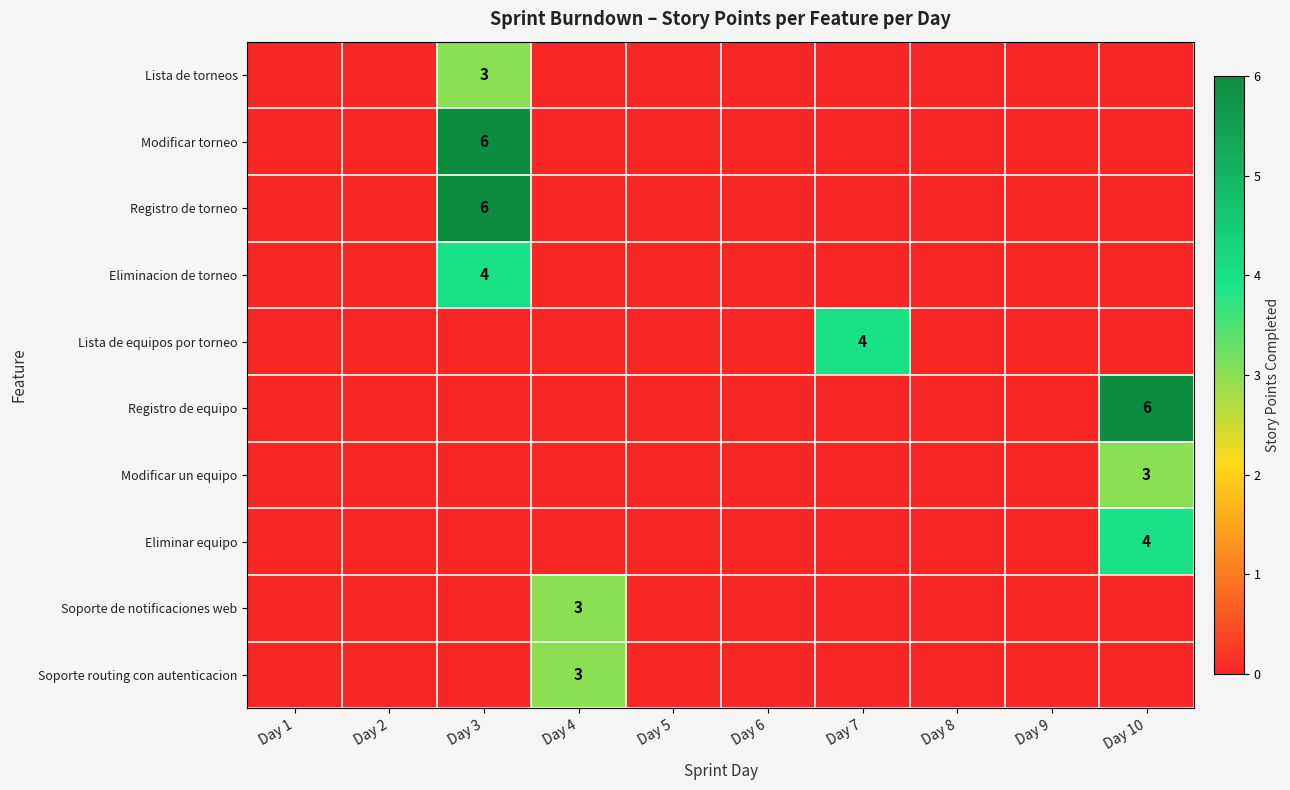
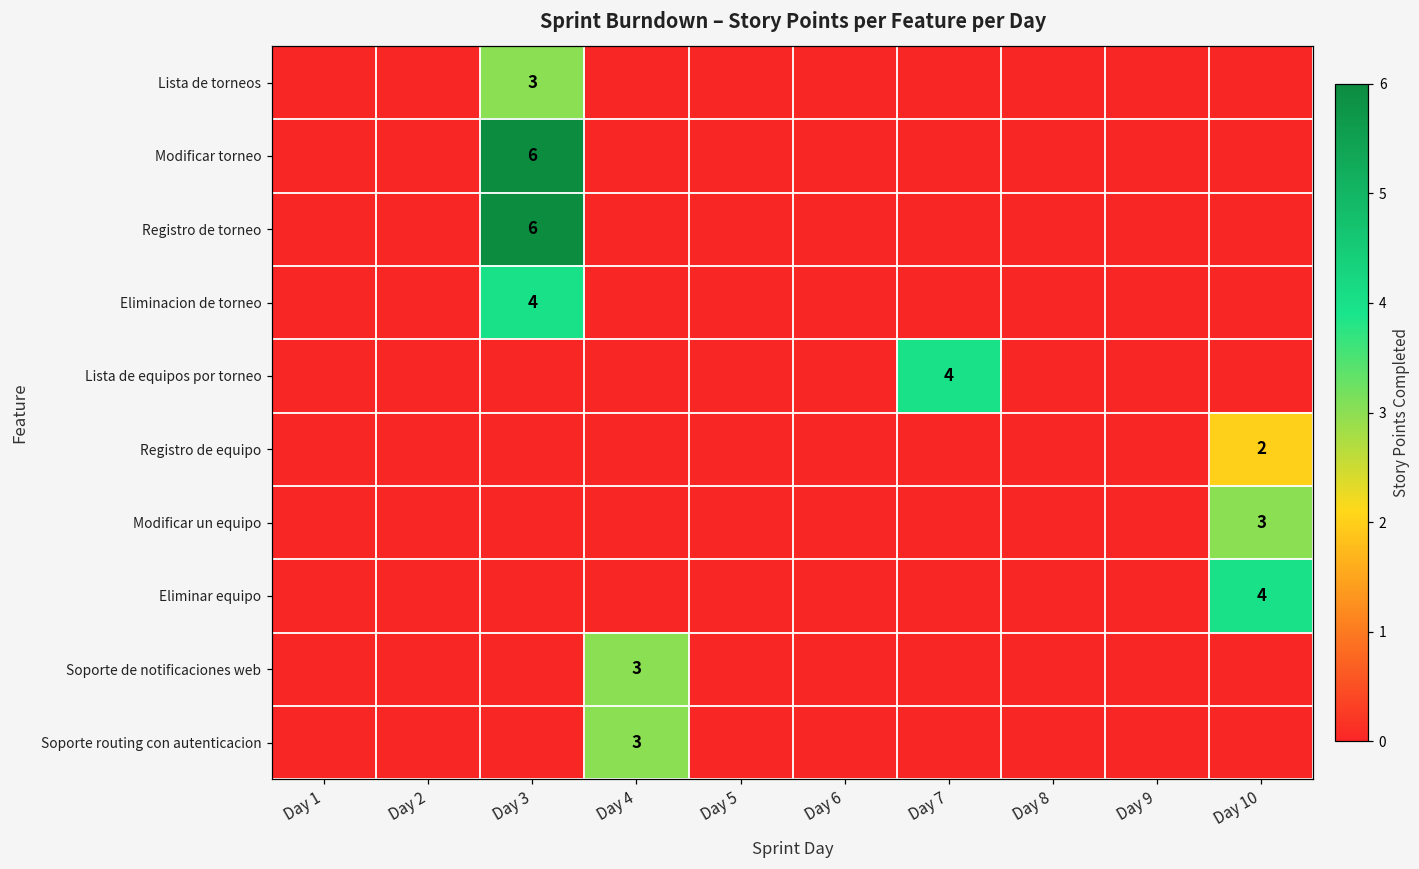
Registro de equipo, Day 10: 6 -> 2
